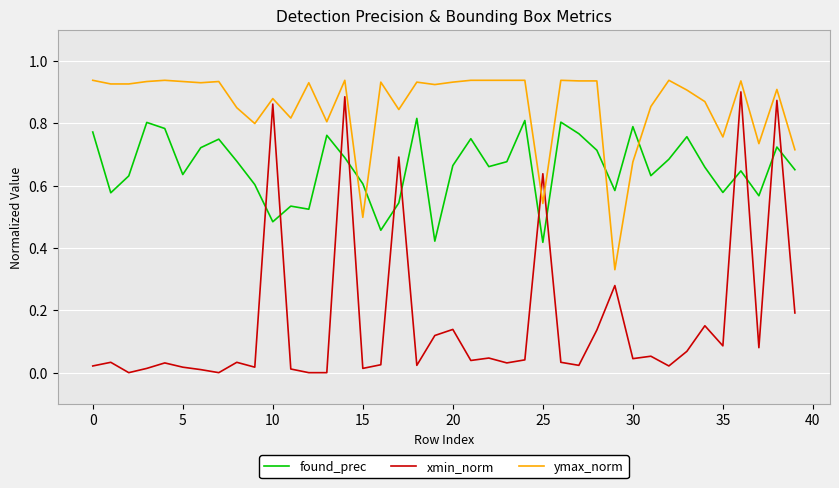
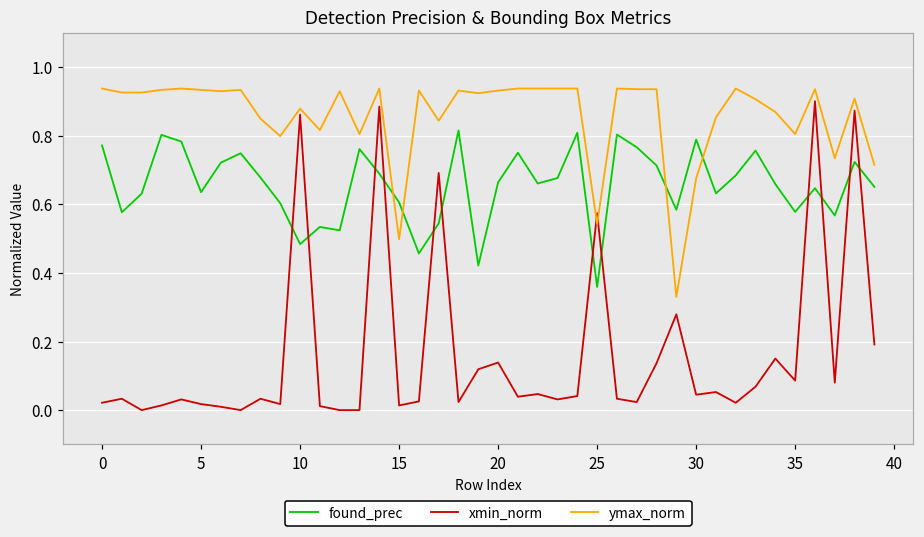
found_prec, 25: 0.42 -> 0.36
xmin_norm, 25: 0.64 -> 0.57
ymax_norm, 35: 0.76 -> 0.80
